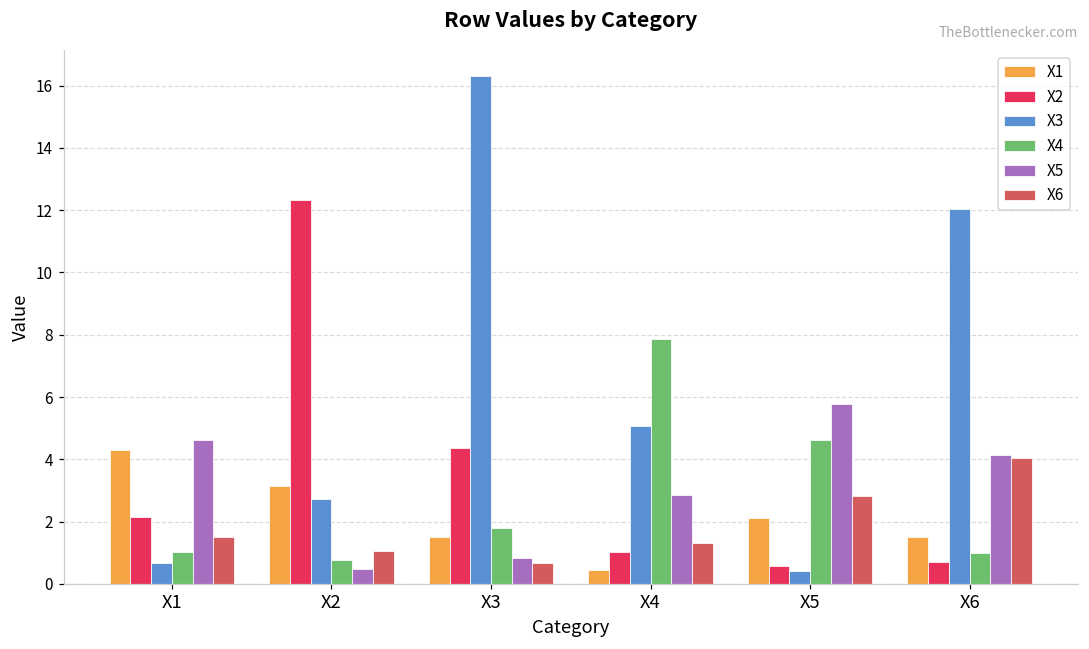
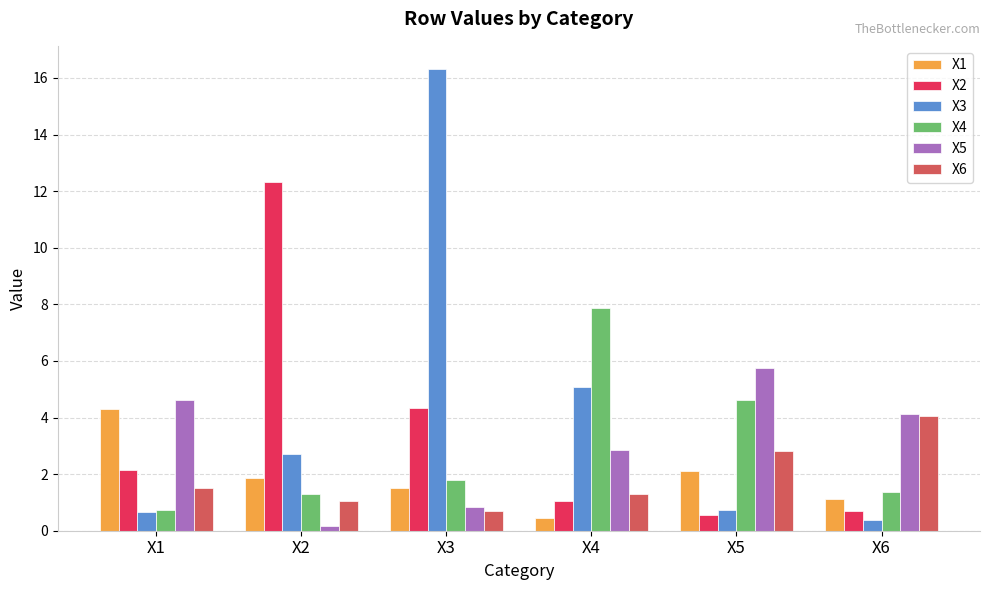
X4, X1: 1.0 -> 0.7
X1, X2: 3.1 -> 1.9
X4, X2: 0.8 -> 1.3
X5, X2: 0.5 -> 0.2
X3, X5: 0.4 -> 0.7
X1, X6: 1.5 -> 1.1
X3, X6: 12.0 -> 0.4
X4, X6: 1.0 -> 1.4
